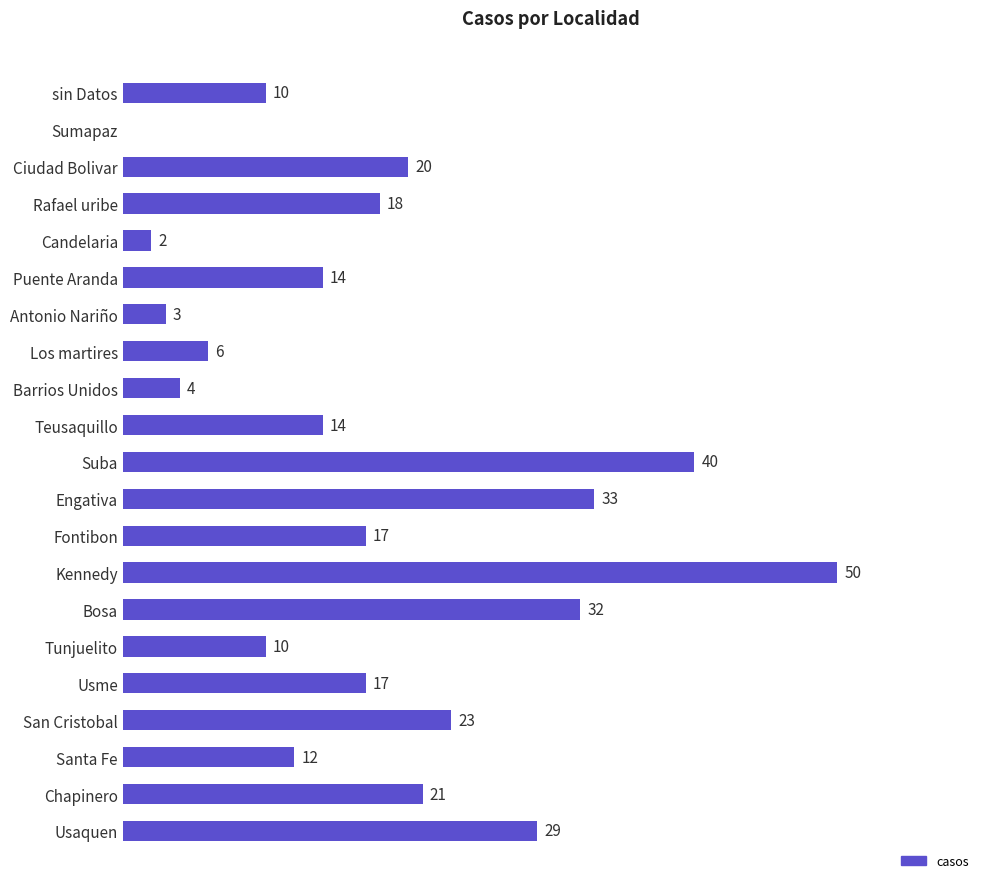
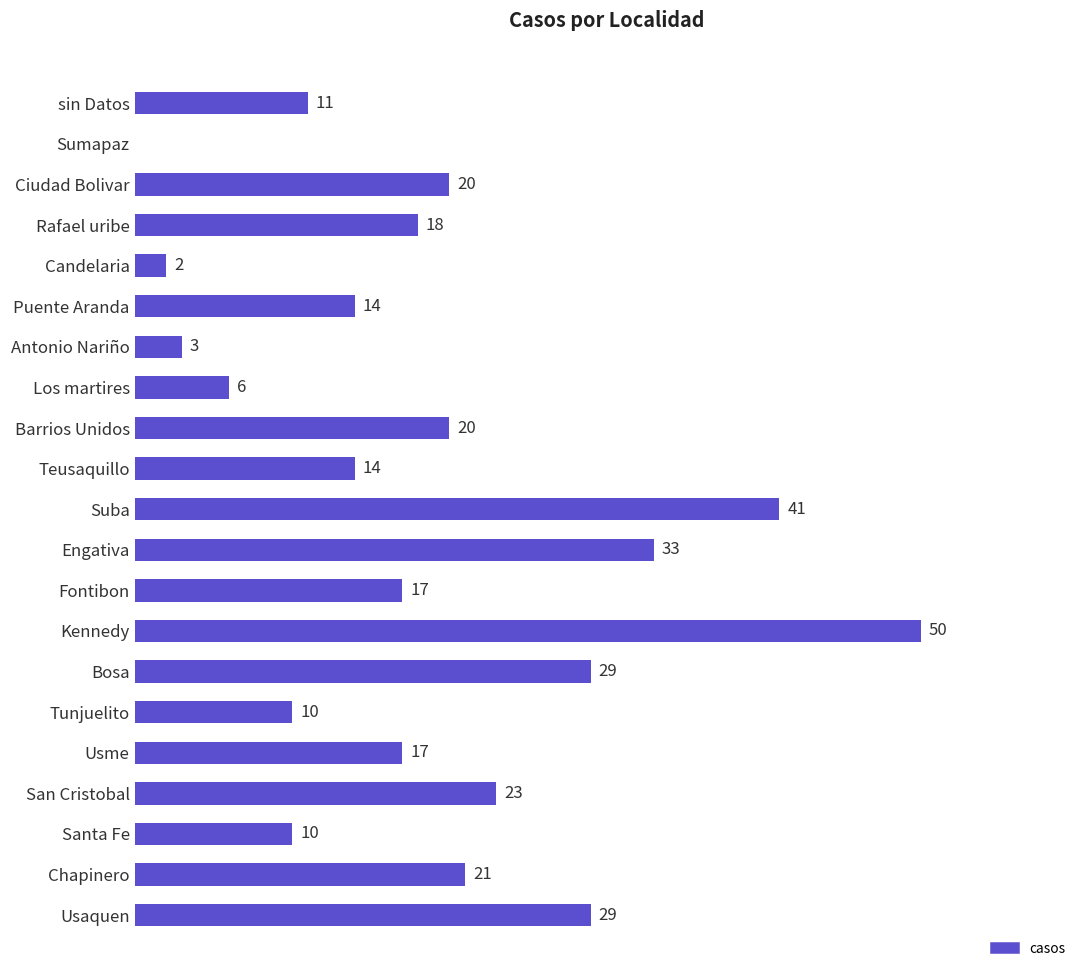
sin Datos: 10 -> 11
Barrios Unidos: 4 -> 20
Suba: 40 -> 41
Bosa: 32 -> 29
Santa Fe: 12 -> 10
